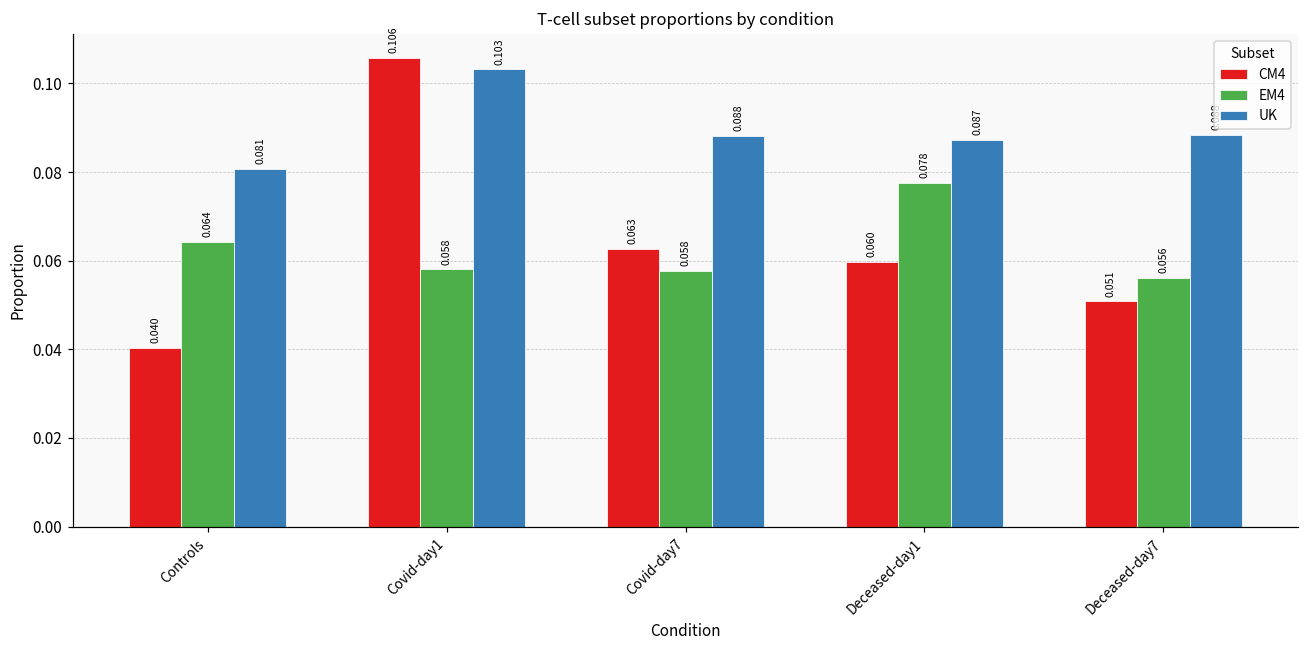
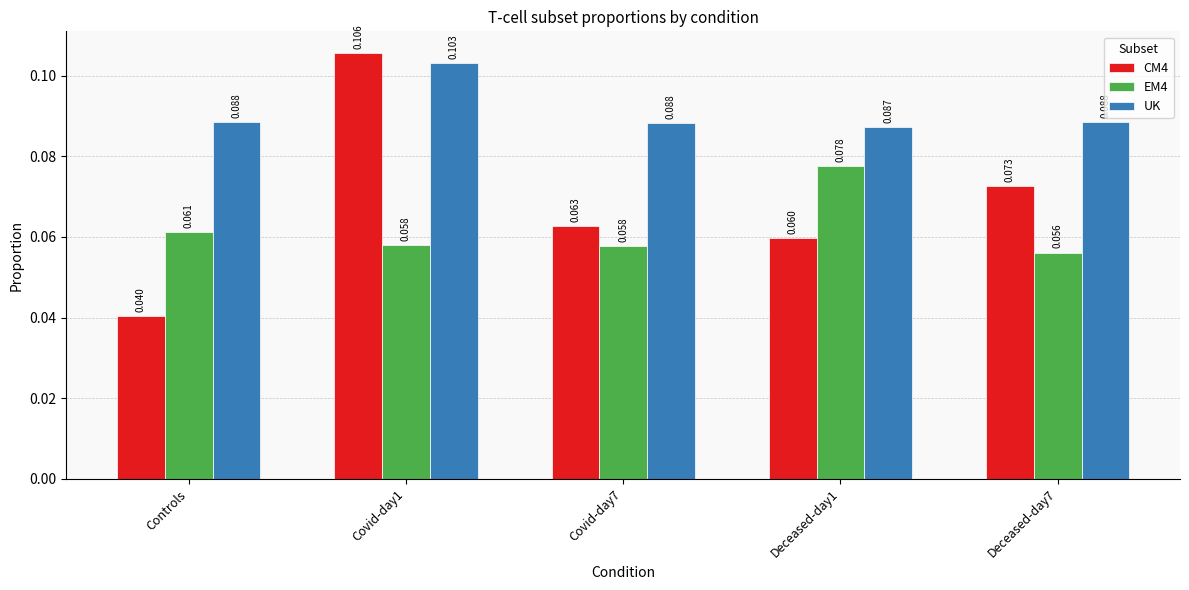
EM4, Controls: 0.064 -> 0.061
UK, Controls: 0.081 -> 0.088
CM4, Deceased-day7: 0.051 -> 0.073
